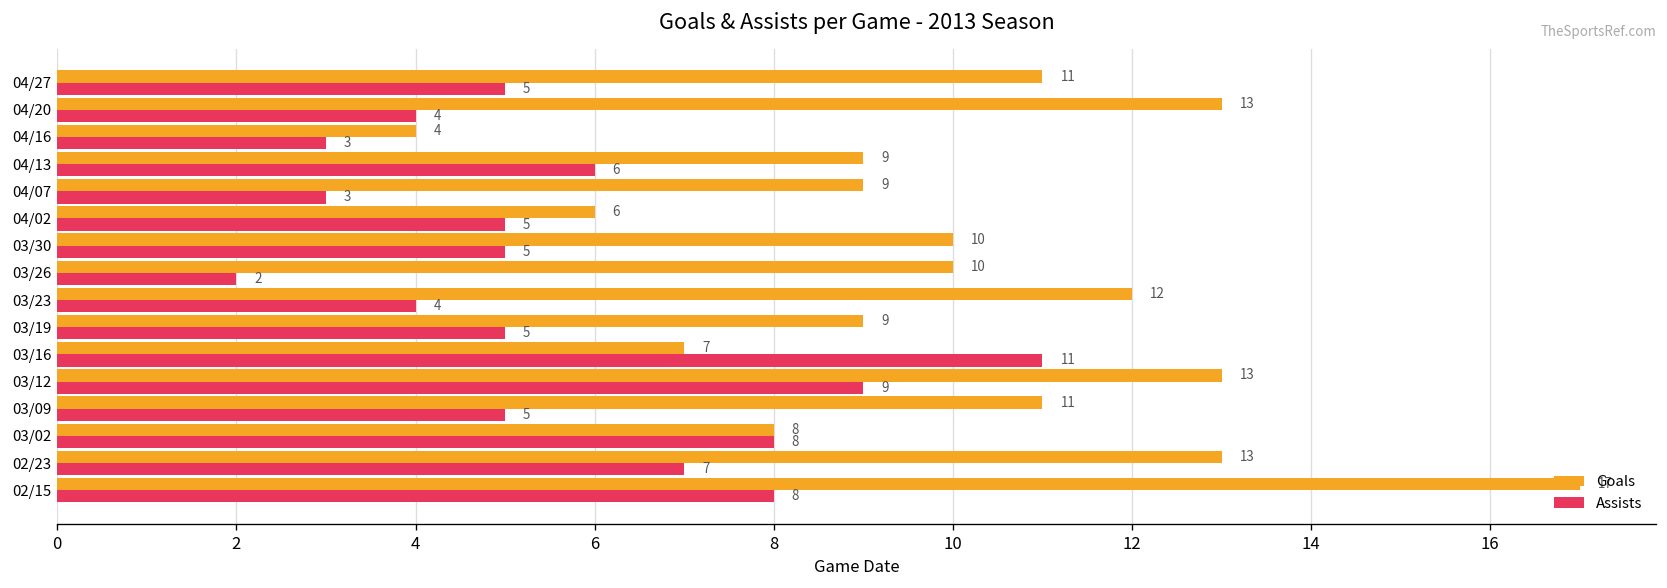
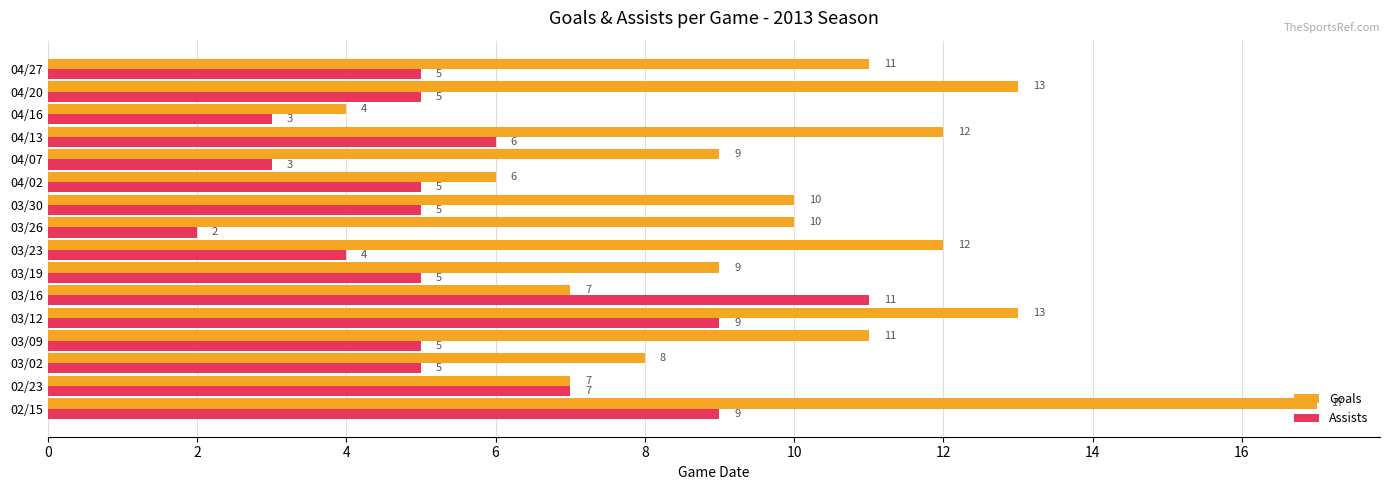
Assists, 04/20: 4 -> 5
Goals, 04/13: 9 -> 12
Assists, 03/02: 8 -> 5
Goals, 02/23: 13 -> 7
Assists, 02/15: 8 -> 9
